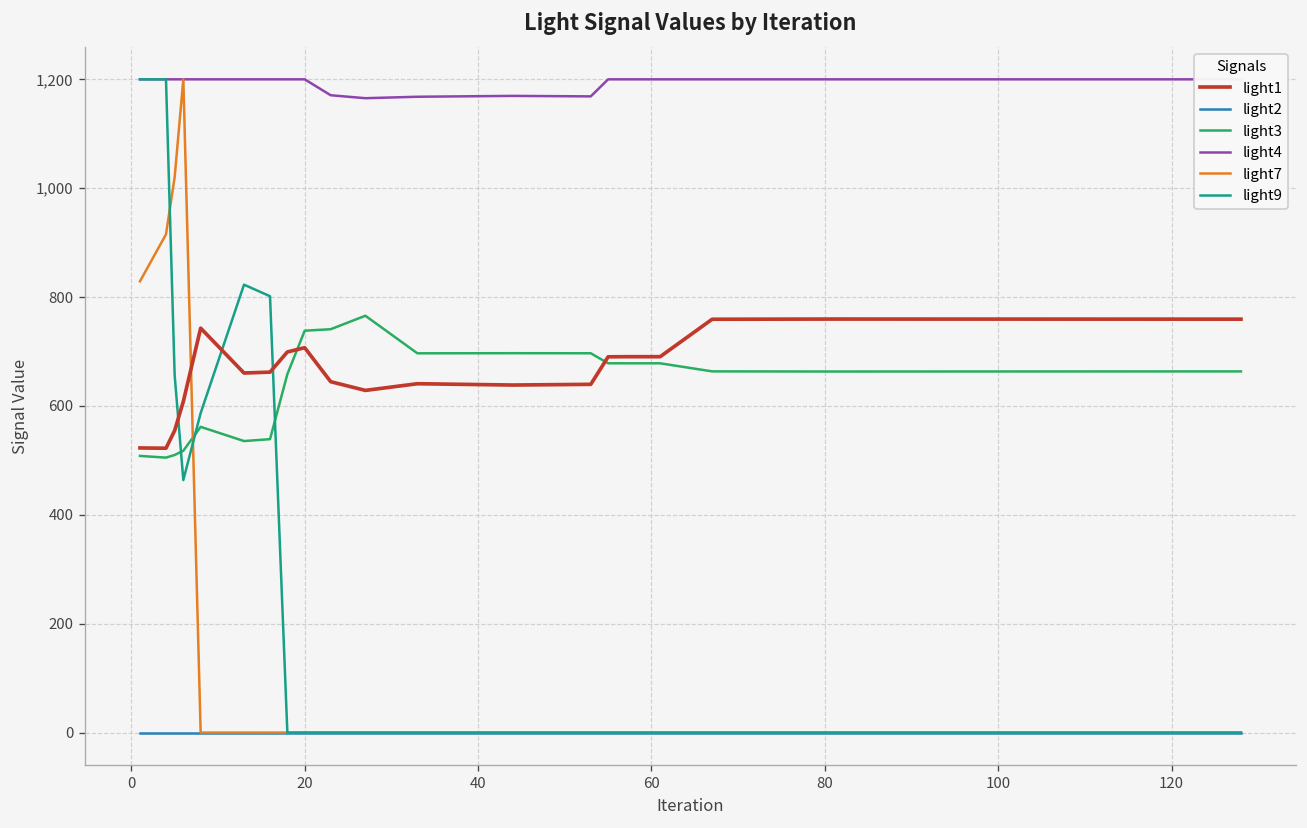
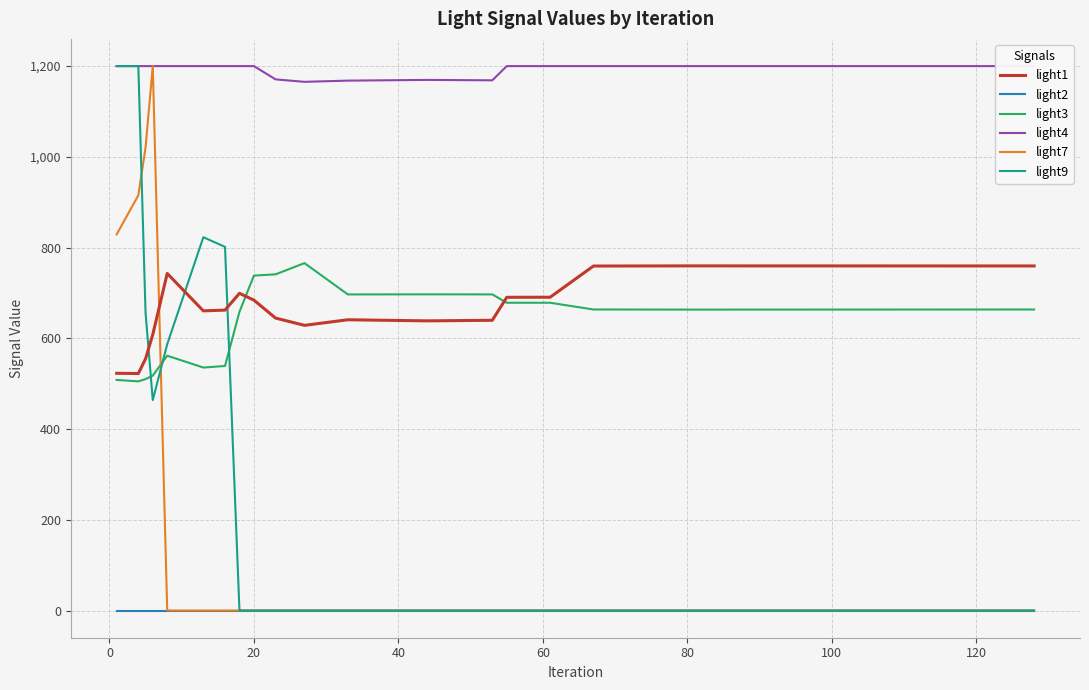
light1, 20: 710 -> 680
